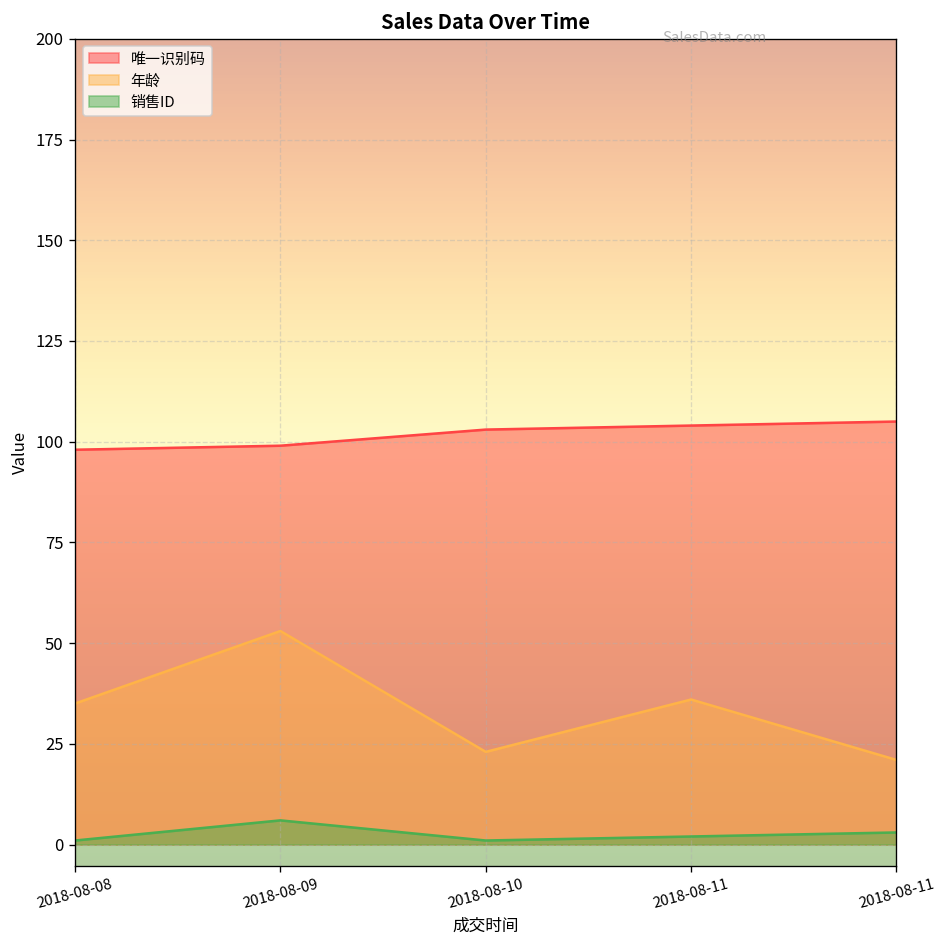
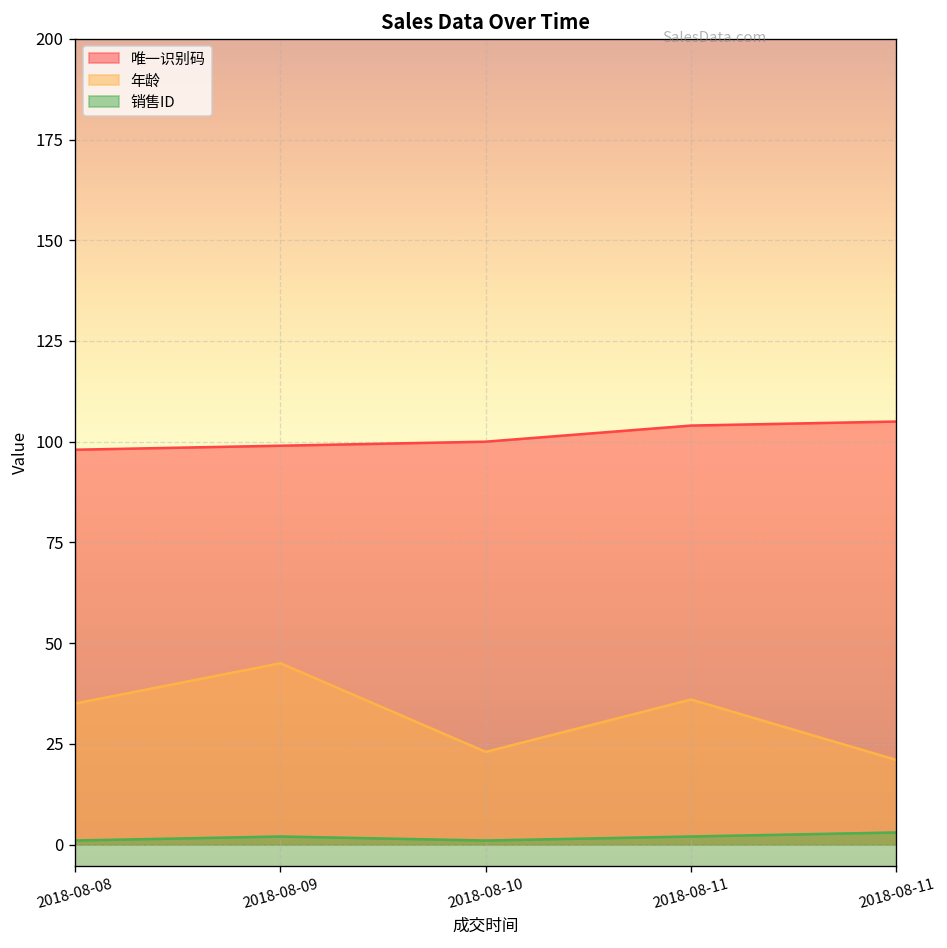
年龄, 2018-08-09: 53 -> 45
销售ID, 2018-08-09: 6 -> 2
唯一识别码, 2018-08-10: 103 -> 100
